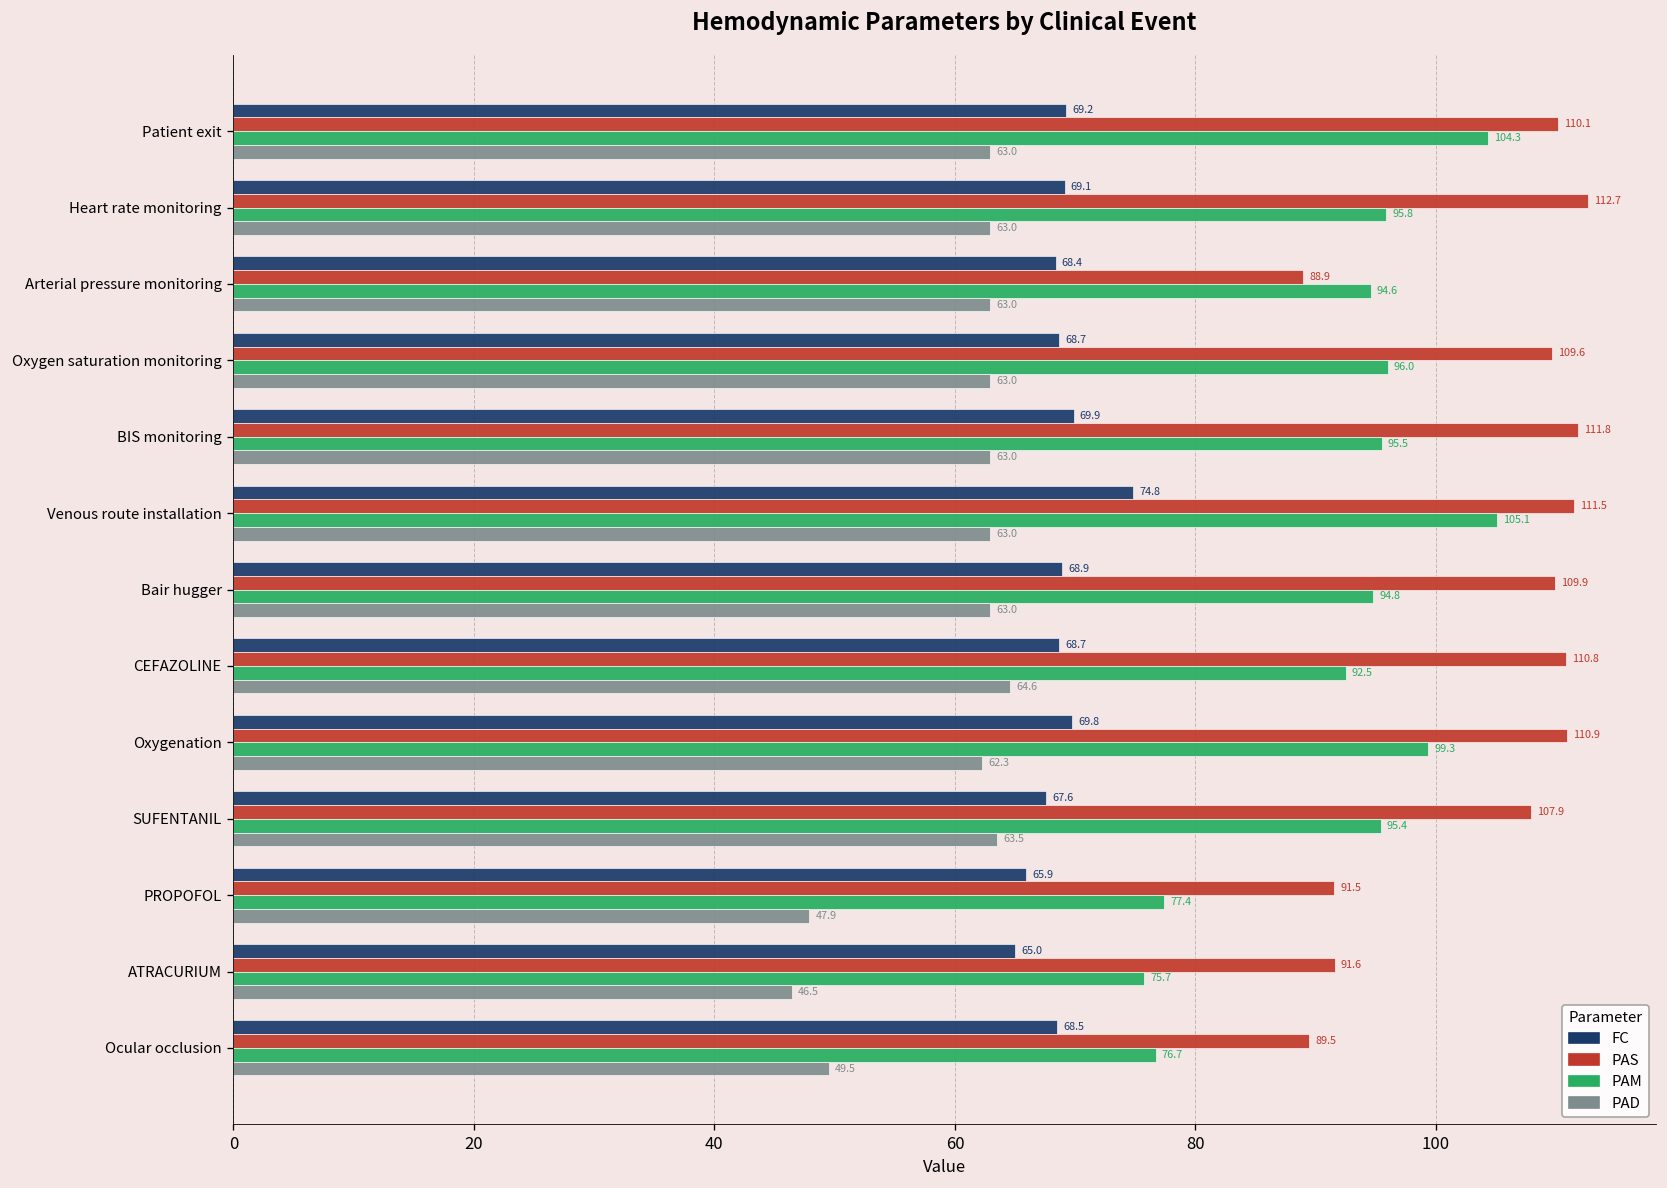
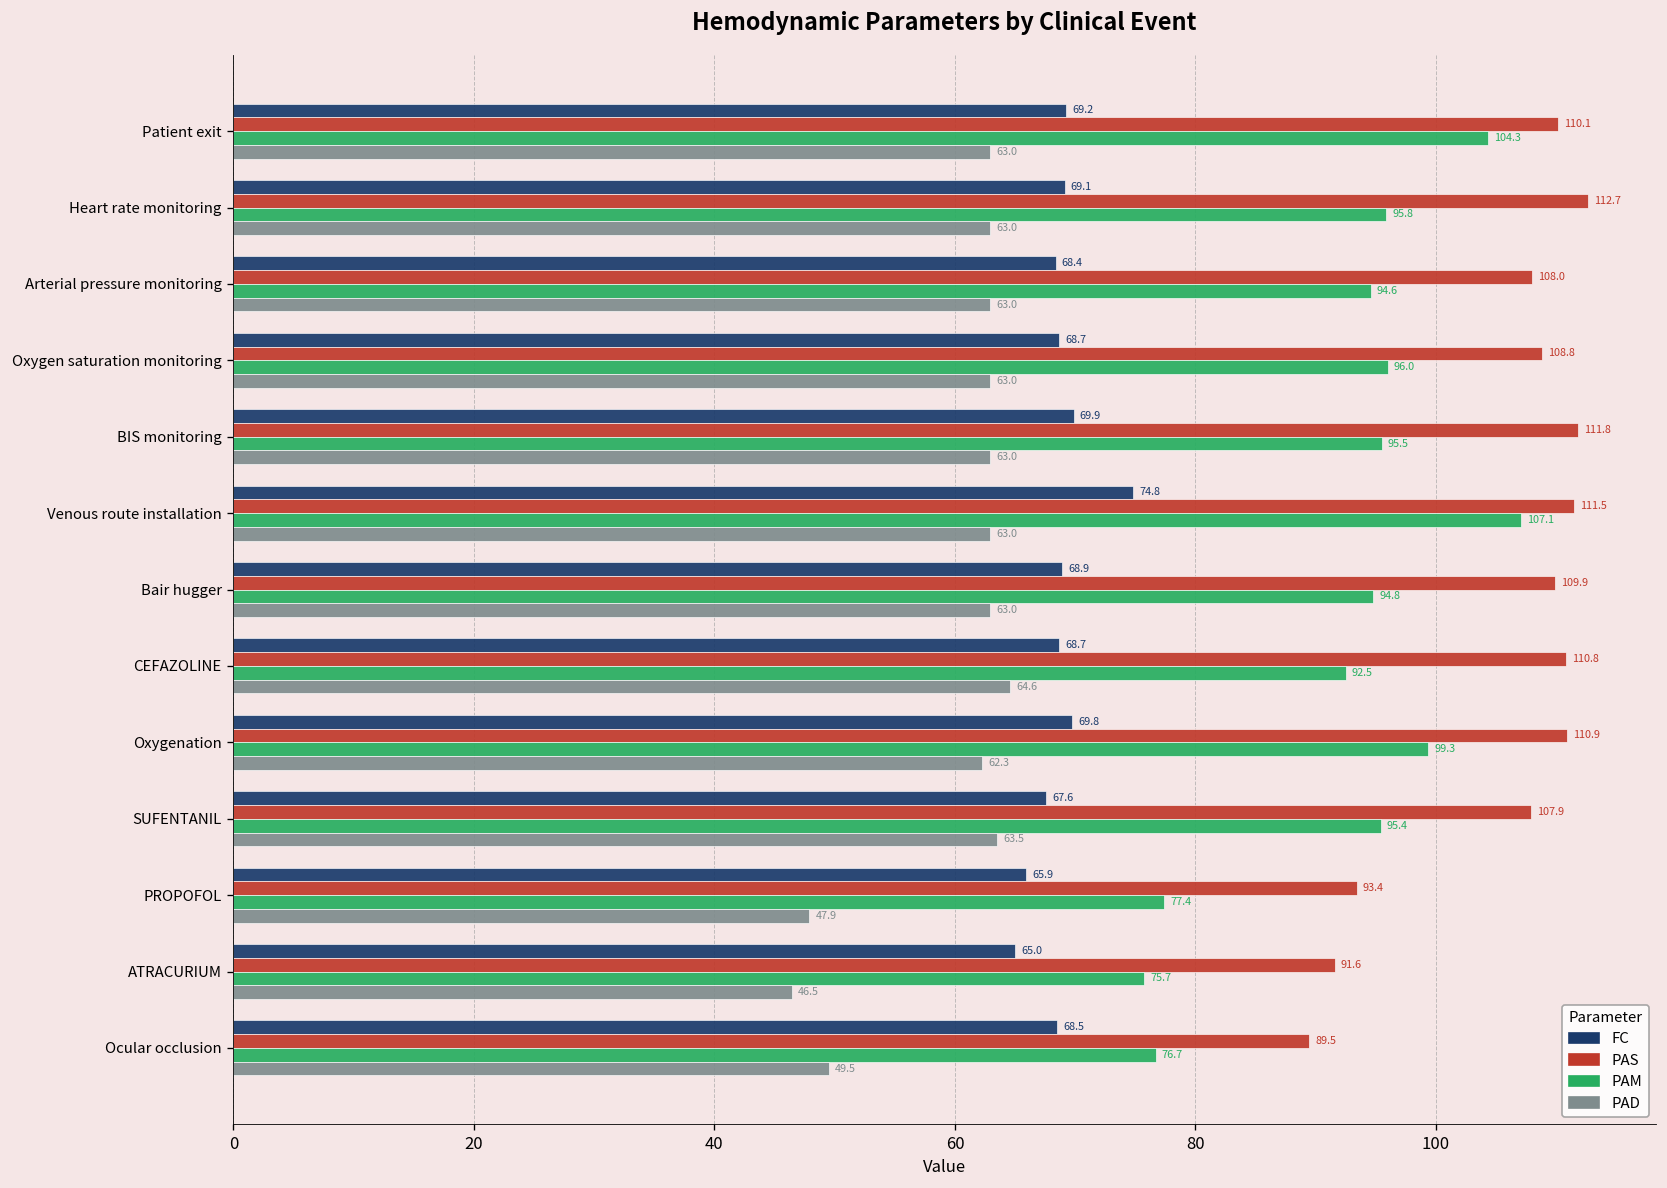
PAS, Arterial pressure monitoring: 88.9 -> 108.0
PAS, Oxygen saturation monitoring: 109.6 -> 108.8
PAM, Venous route installation: 105.1 -> 107.1
PAS, PROPOFOL: 91.5 -> 93.4
